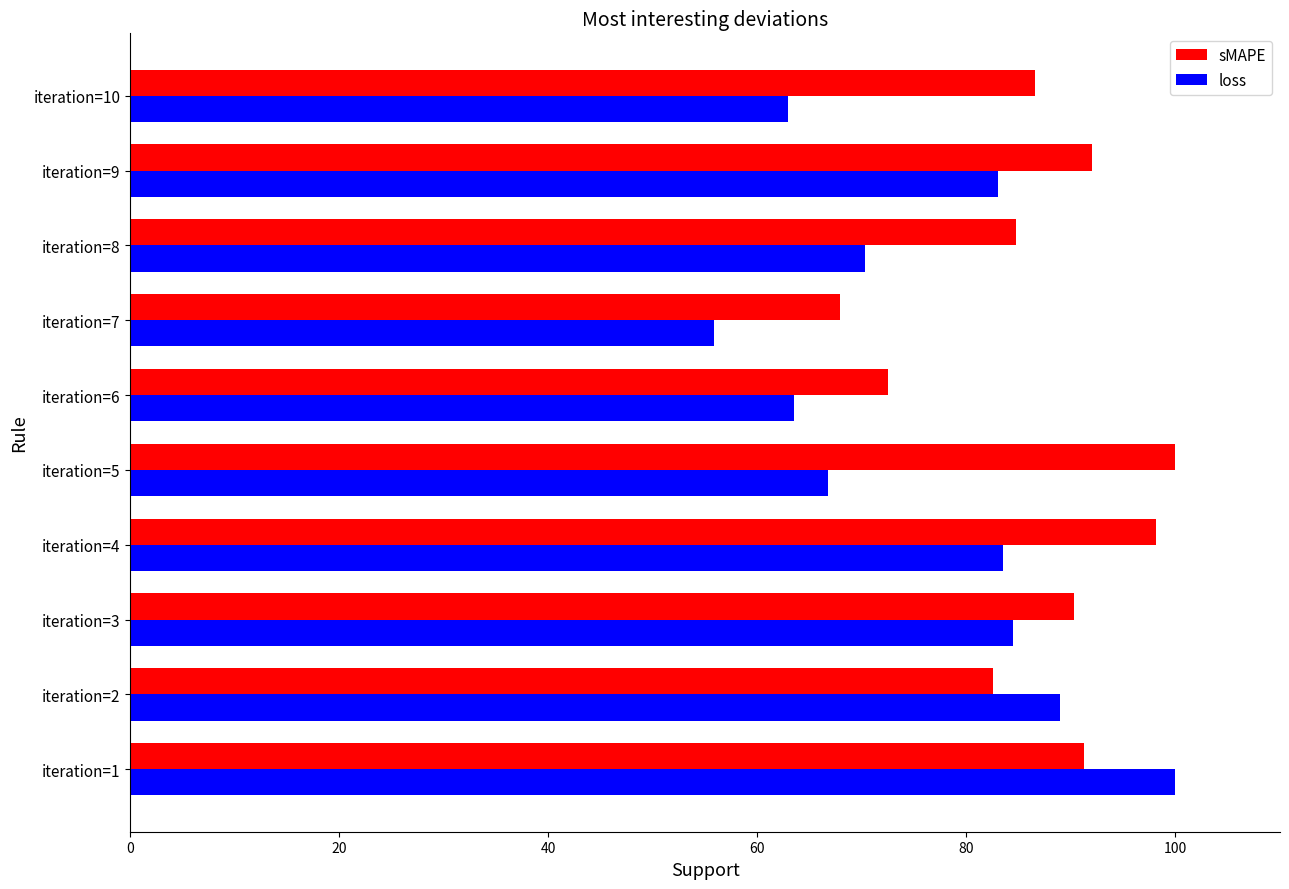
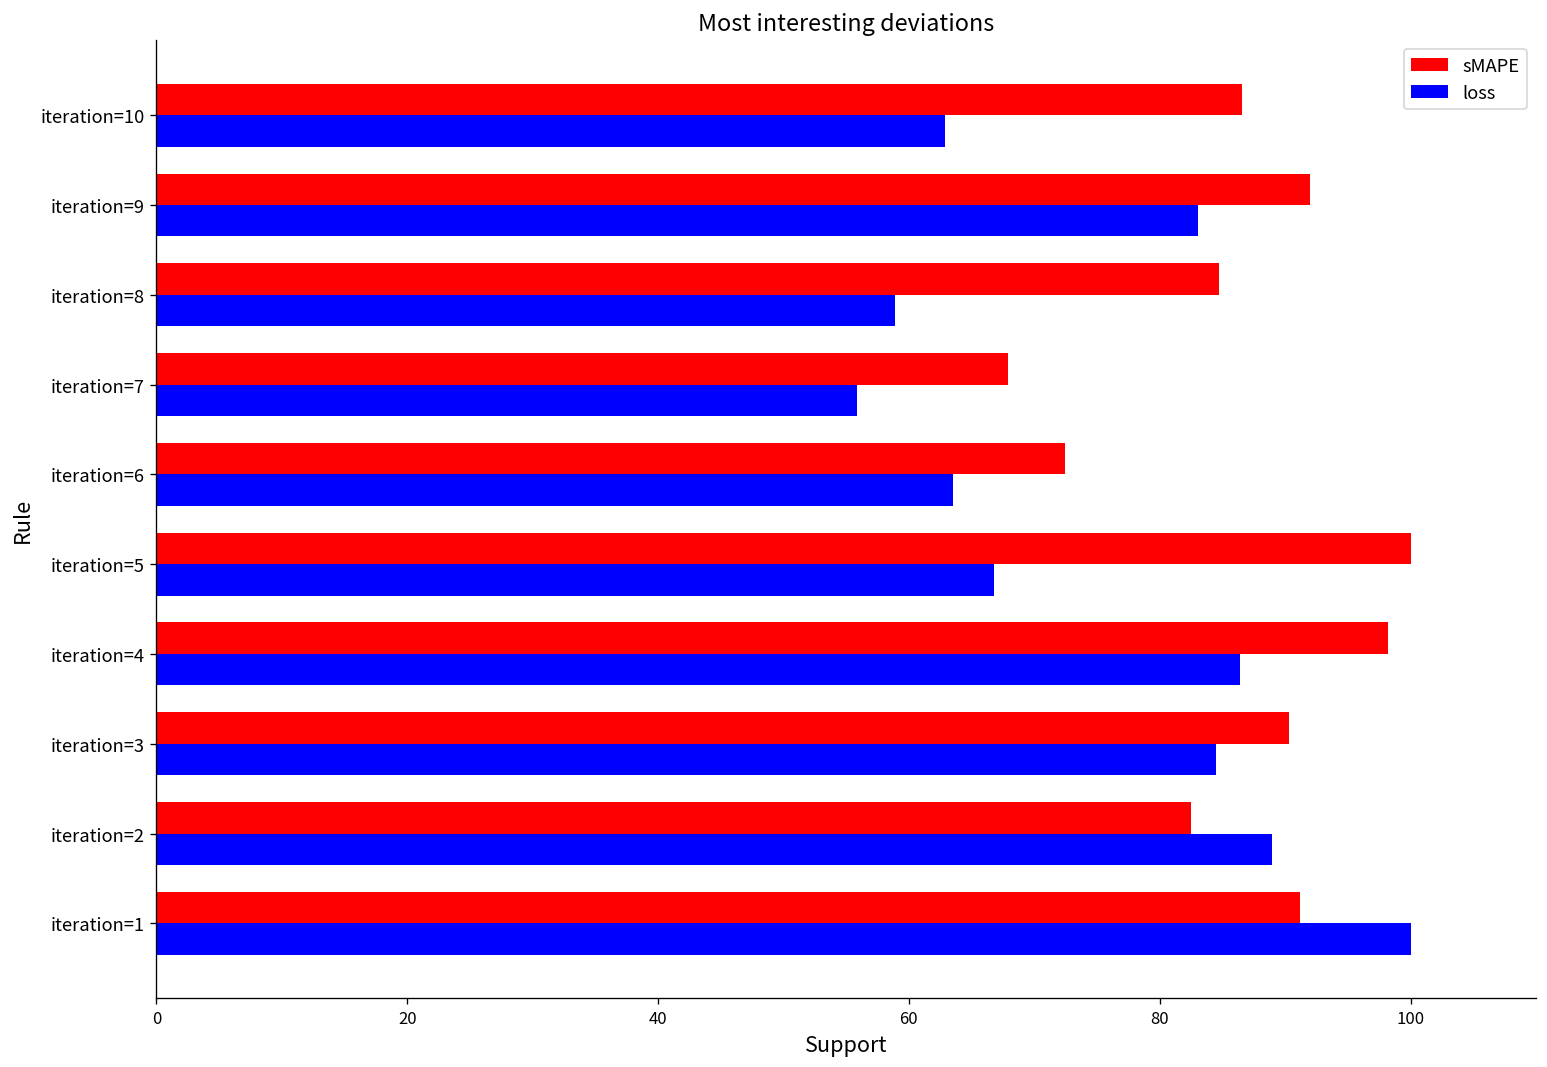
loss, iteration=8: 70.2 -> 58.9
loss, iteration=4: 83.5 -> 86.4
